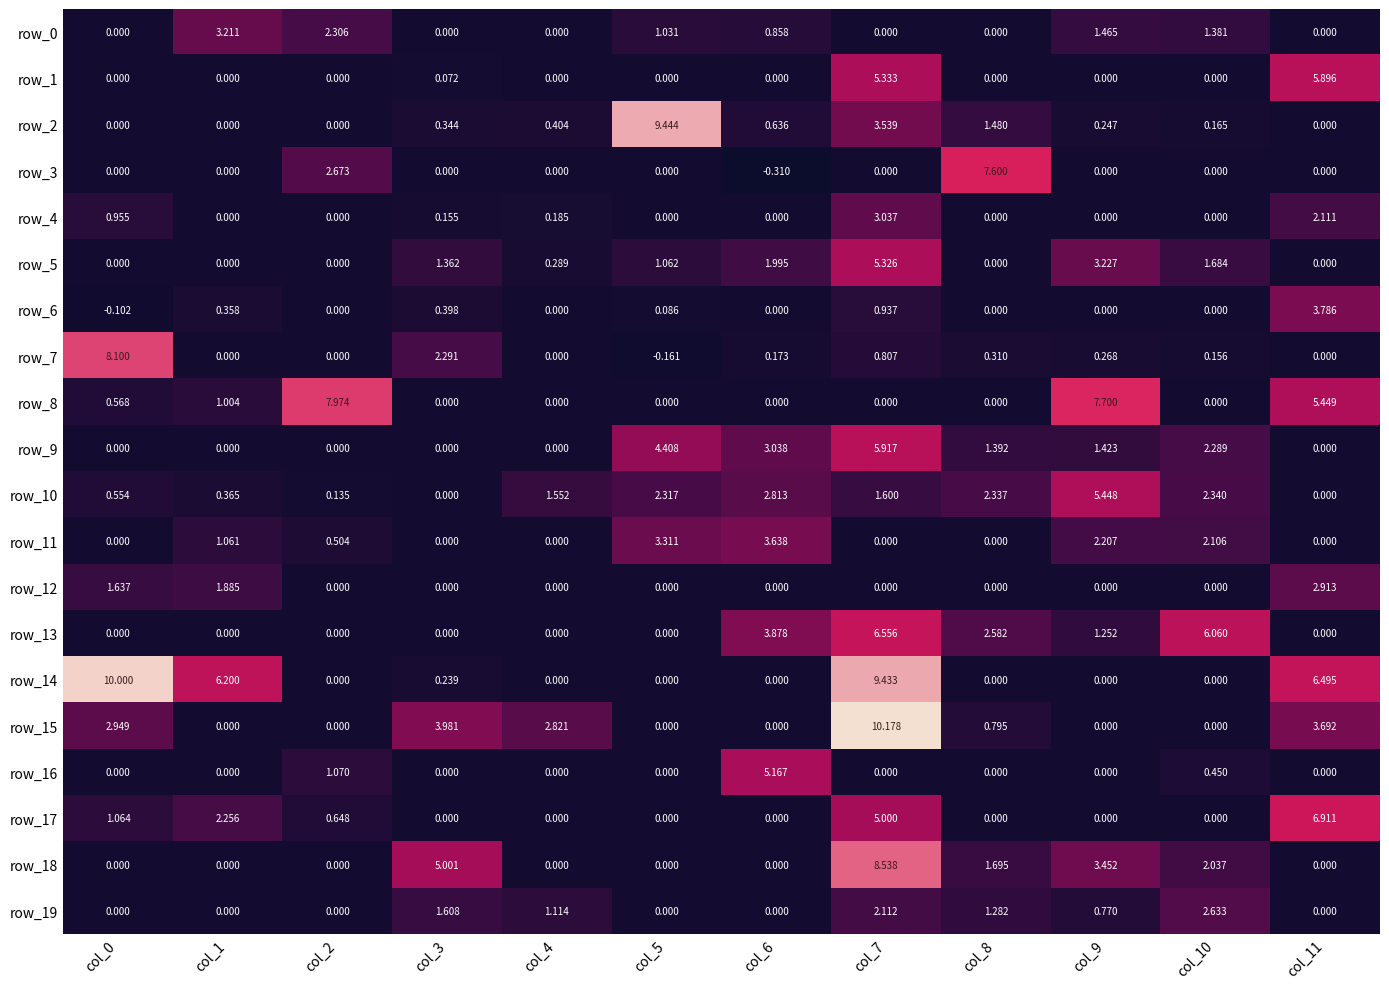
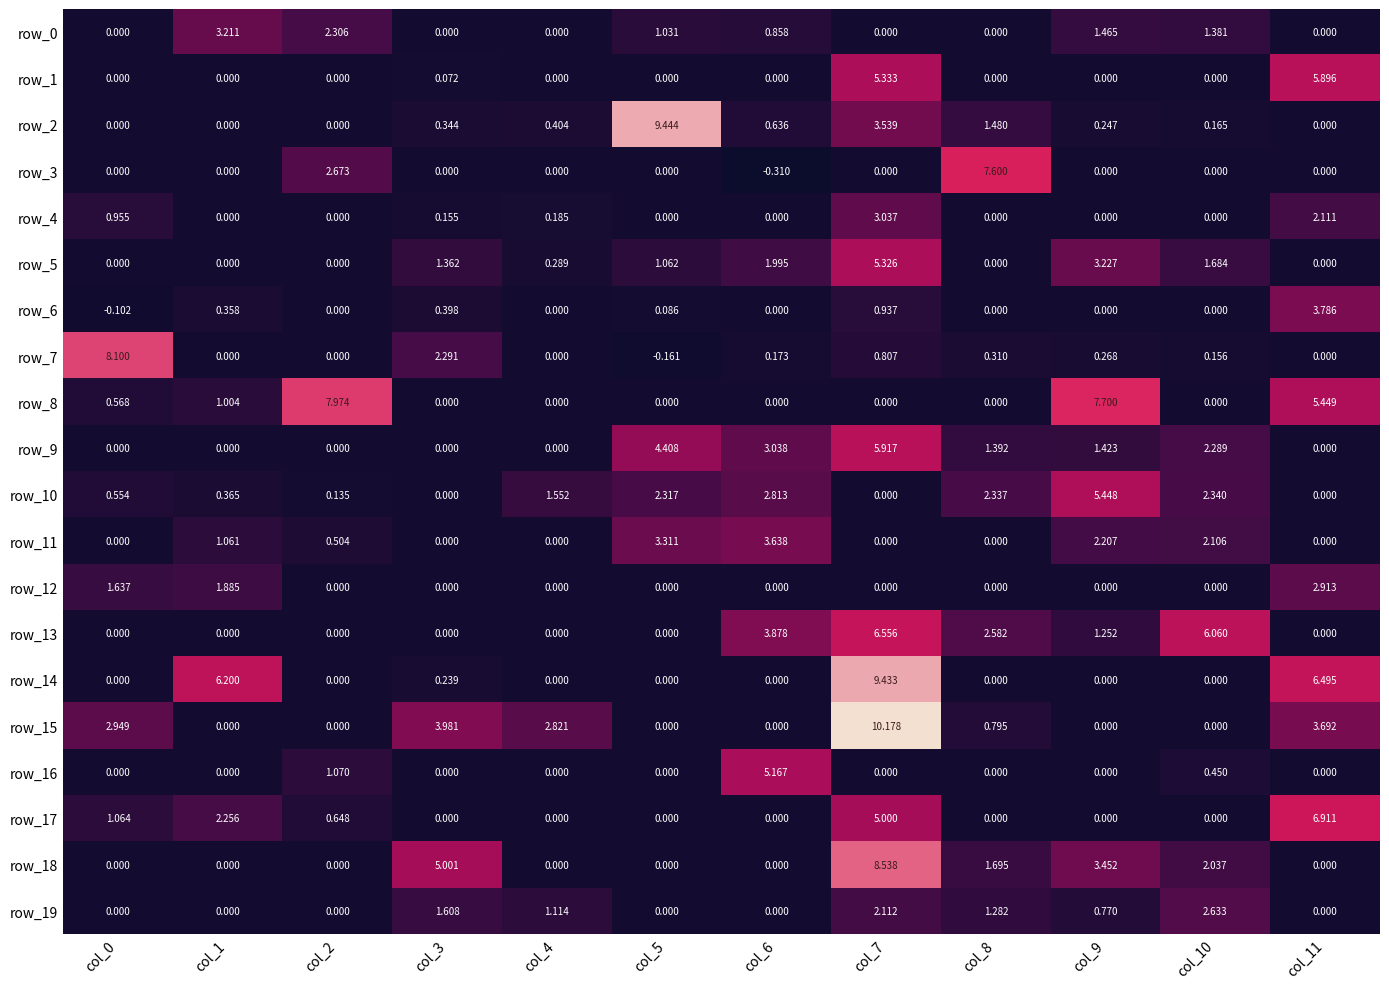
row_10, col_7: 1.600 -> 0.000
row_14, col_0: 10.000 -> 0.000
